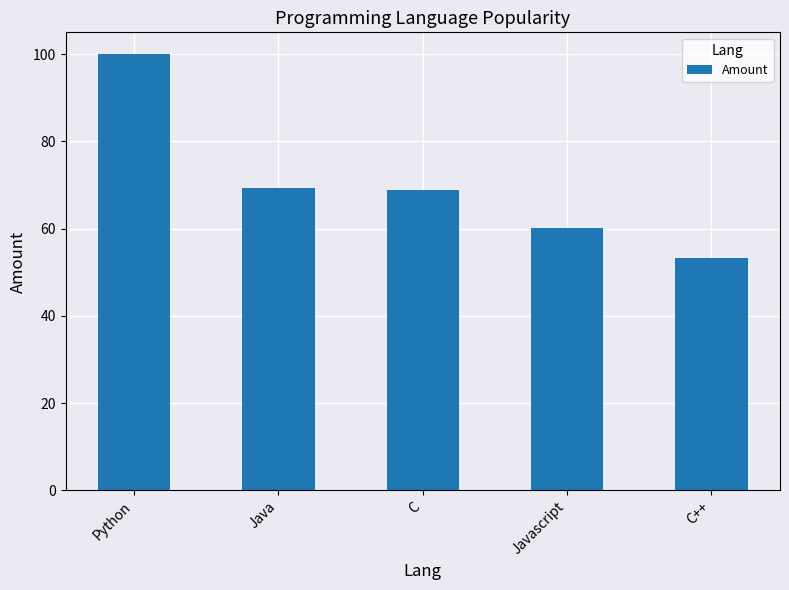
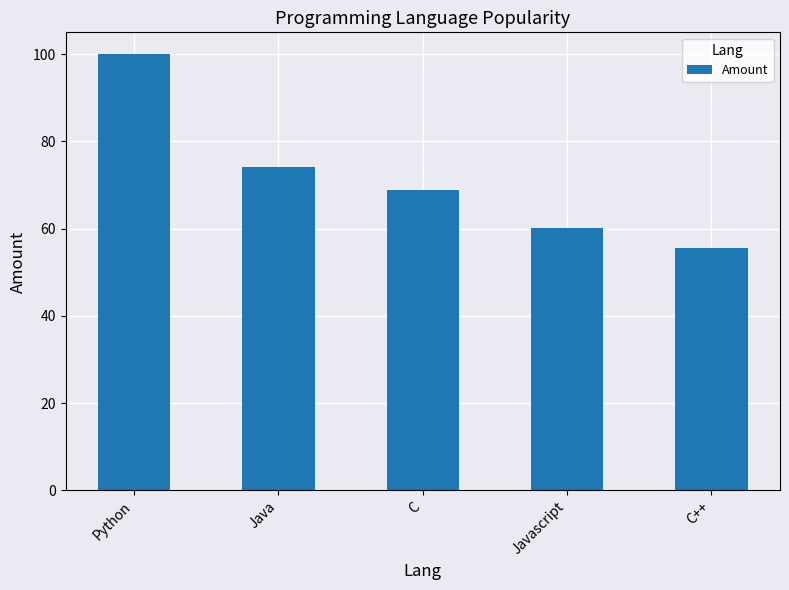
Java: 69 -> 74
C++: 53 -> 56
